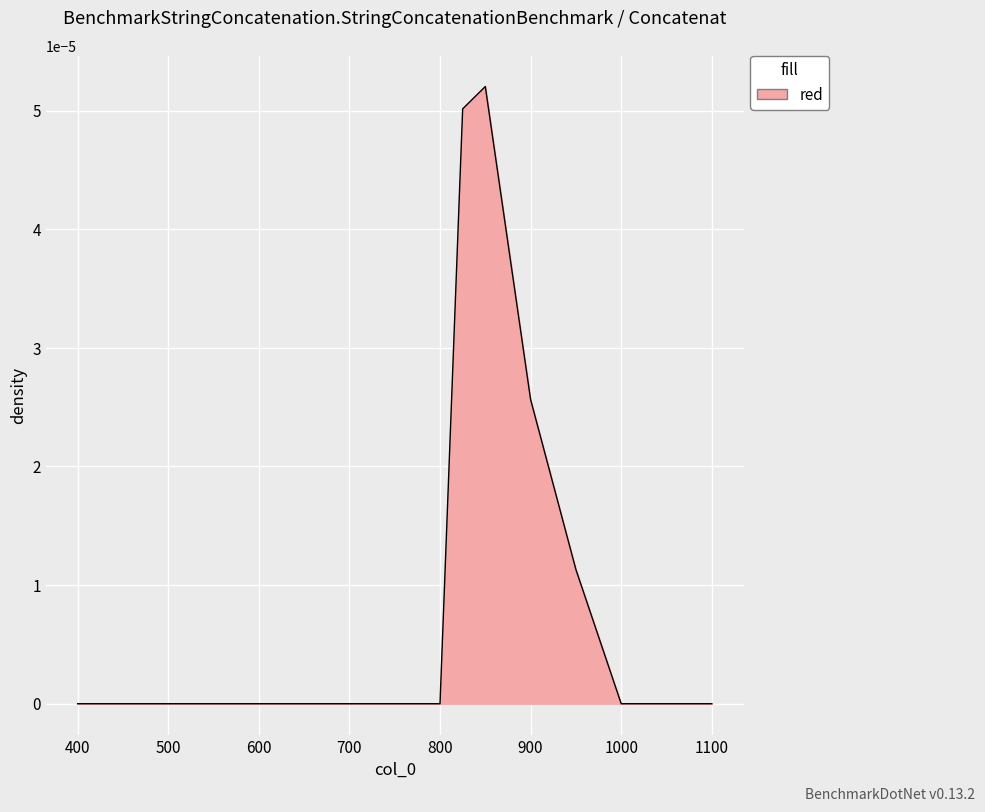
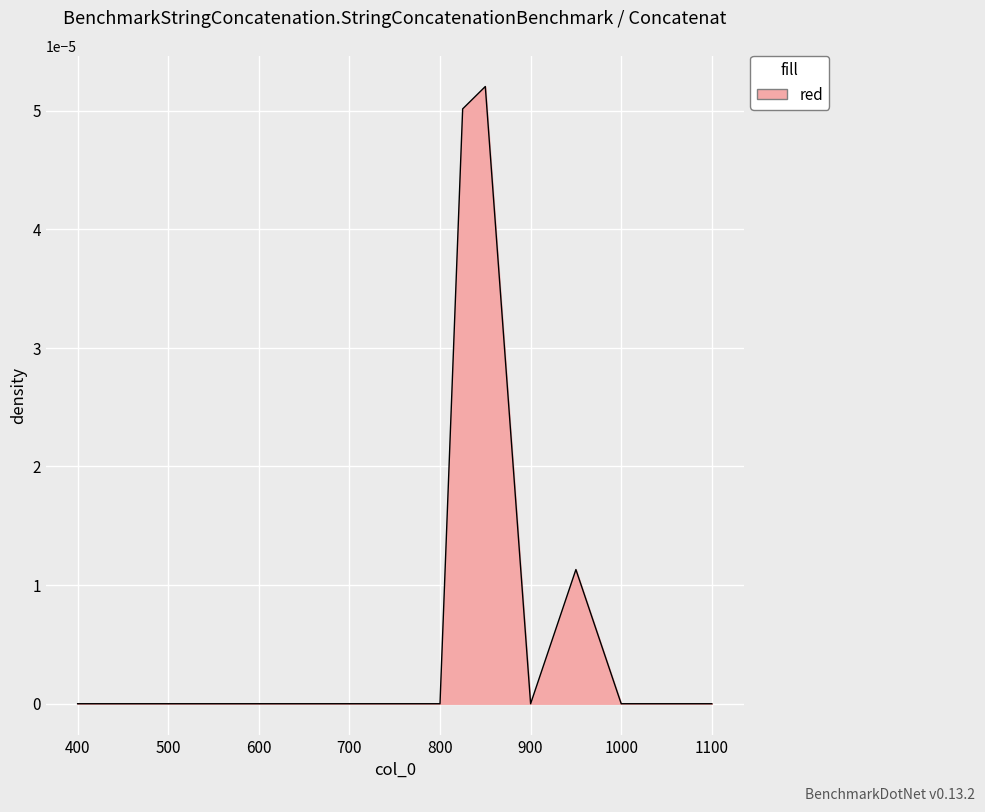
900: 0.00003 -> 0.00000
